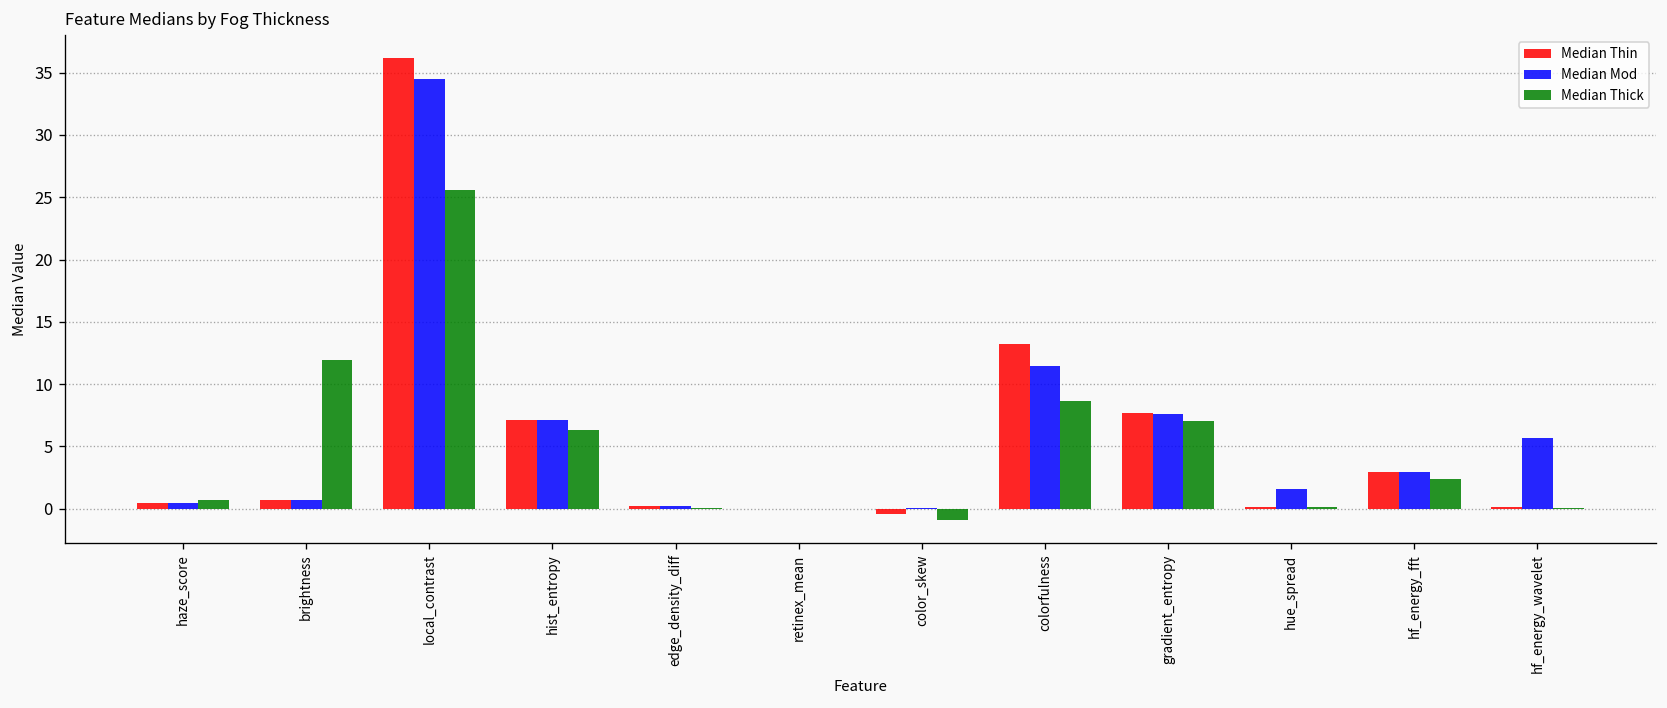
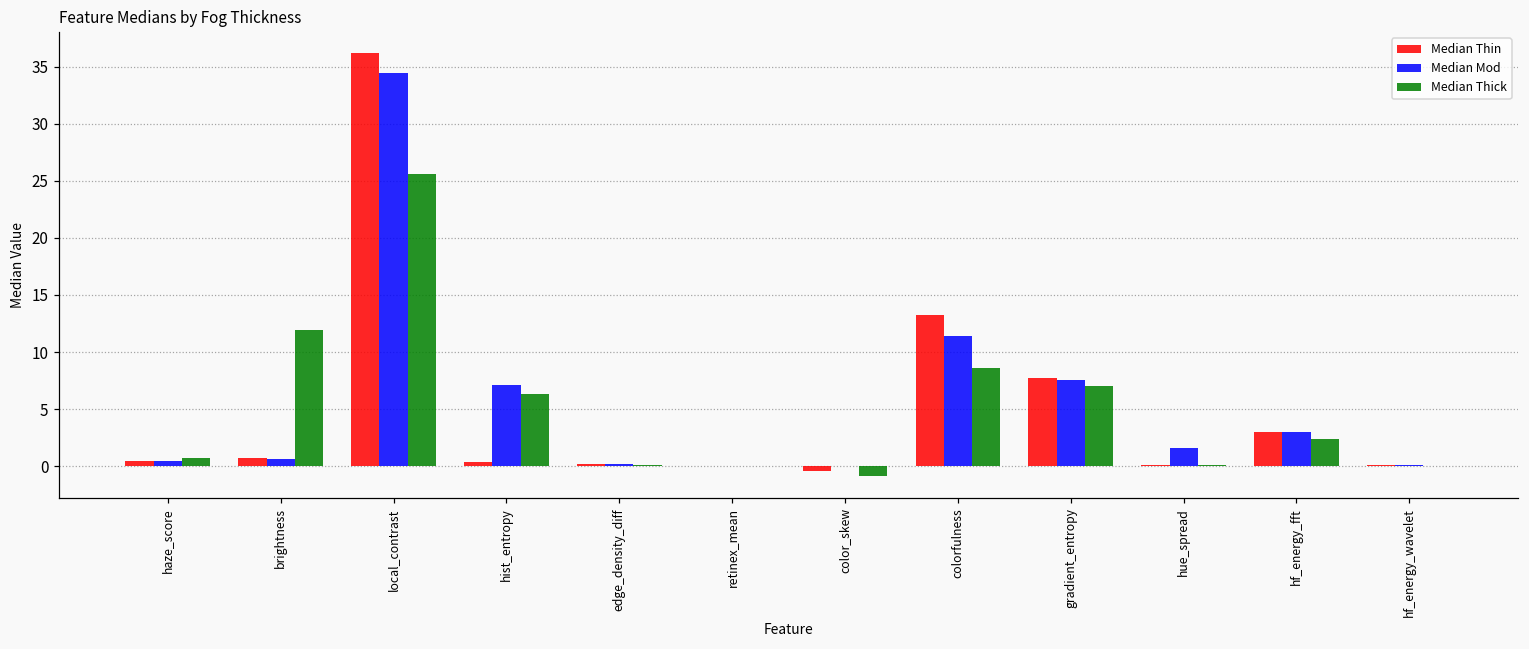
Median Thin, hist_entropy: 7.1 -> 0.4
Median Mod, hf_energy_wavelet: 5.7 -> 0.1
